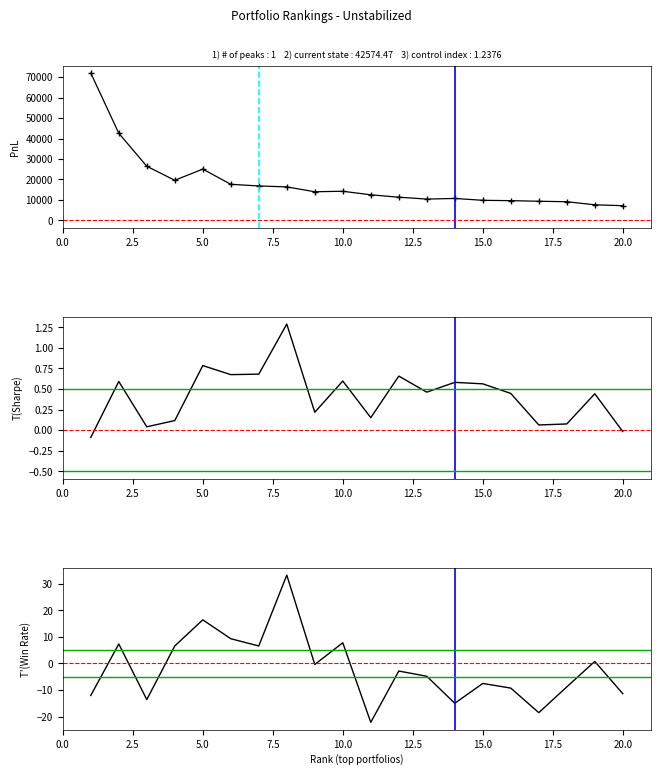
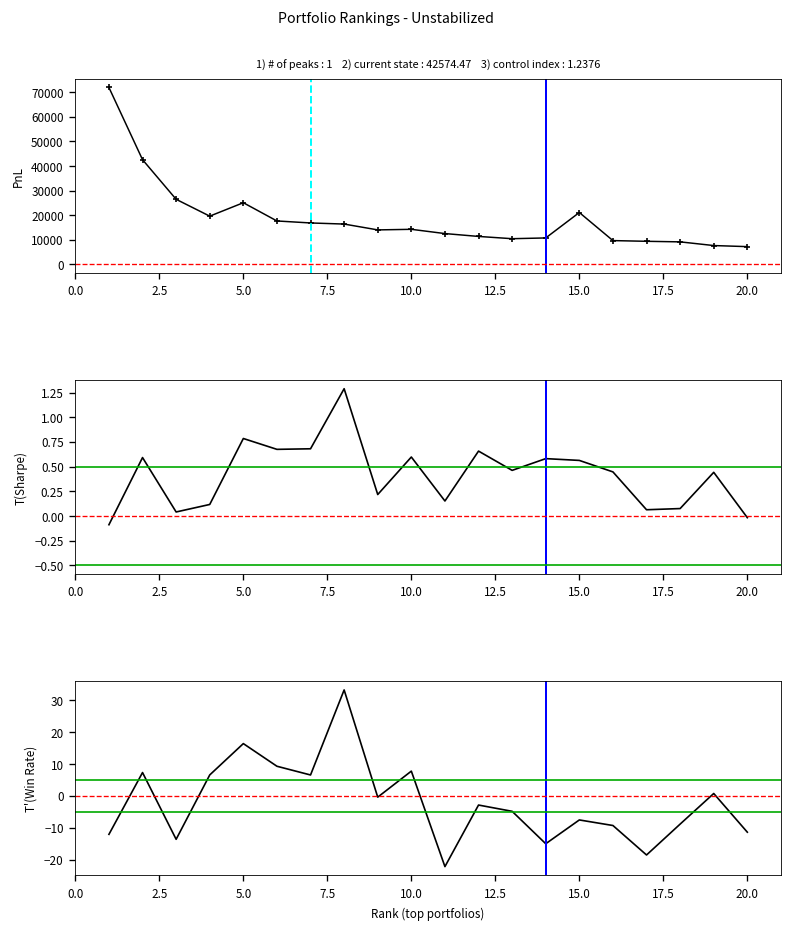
1) # of peaks : 1 2) current state : 42574.47 3) control index : 1.2376, 15.0: 10000 -> 21000
